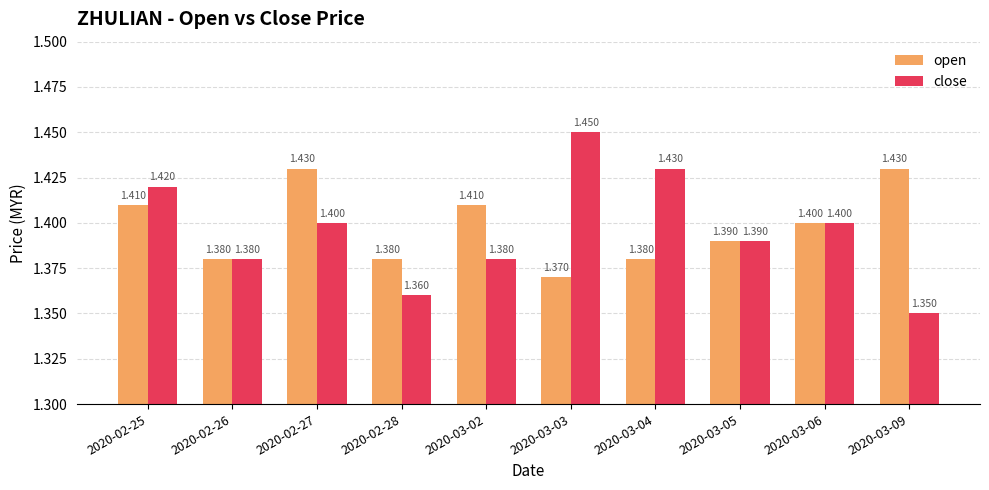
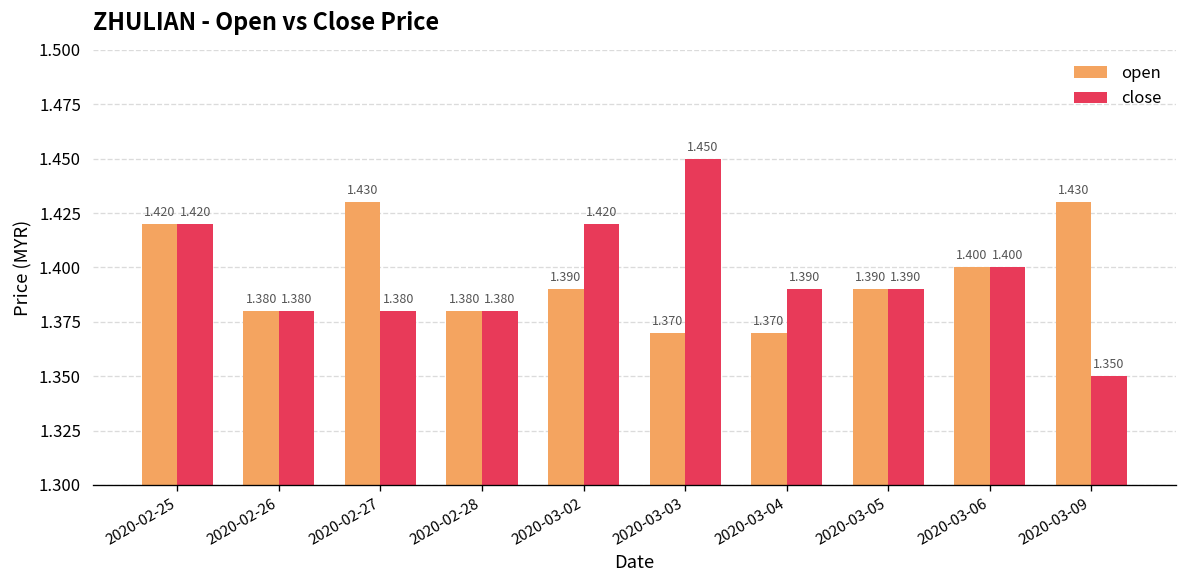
open, 2020-02-25: 1.410 -> 1.420
close, 2020-02-27: 1.400 -> 1.380
close, 2020-02-28: 1.360 -> 1.380
open, 2020-03-02: 1.410 -> 1.390
close, 2020-03-02: 1.380 -> 1.420
open, 2020-03-04: 1.380 -> 1.370
close, 2020-03-04: 1.430 -> 1.390
